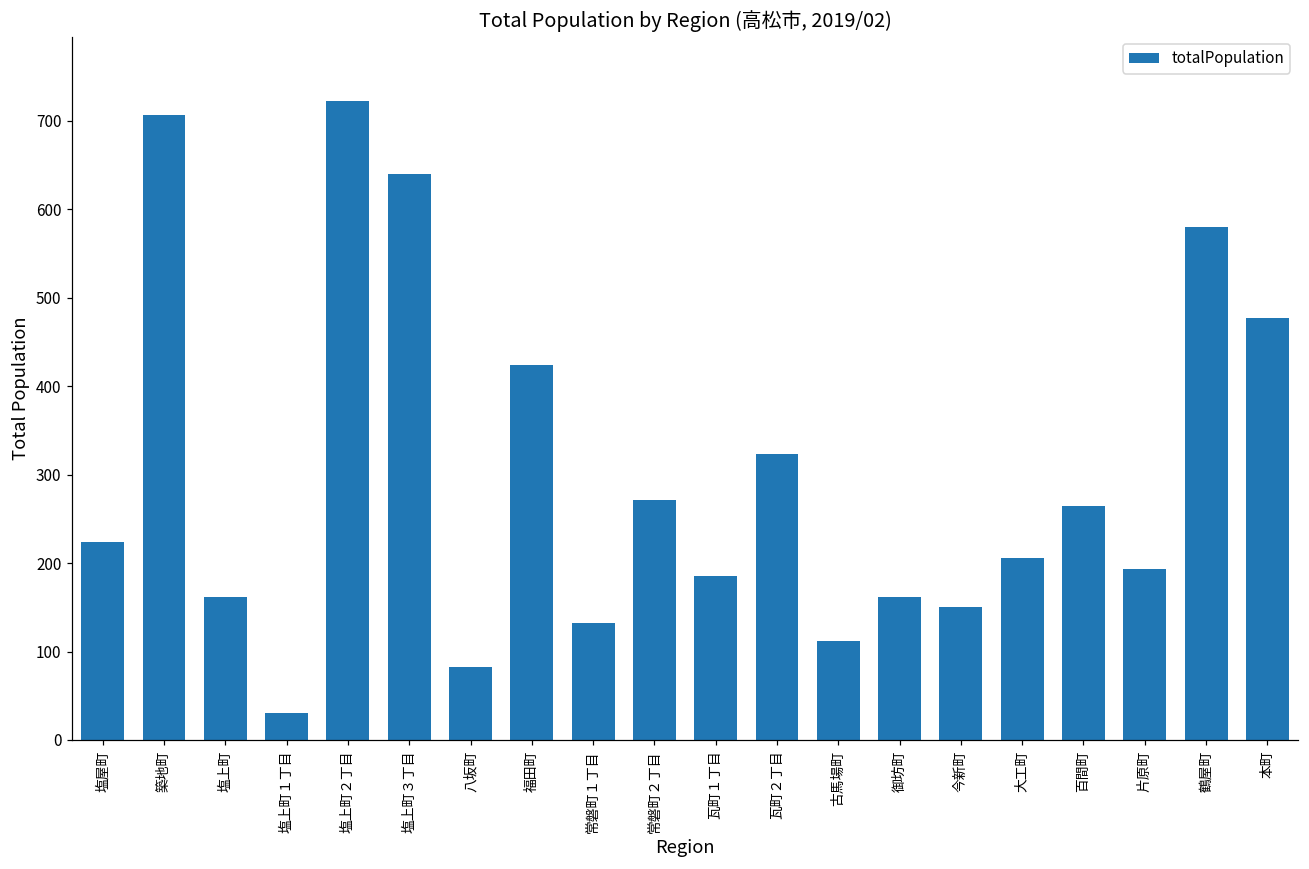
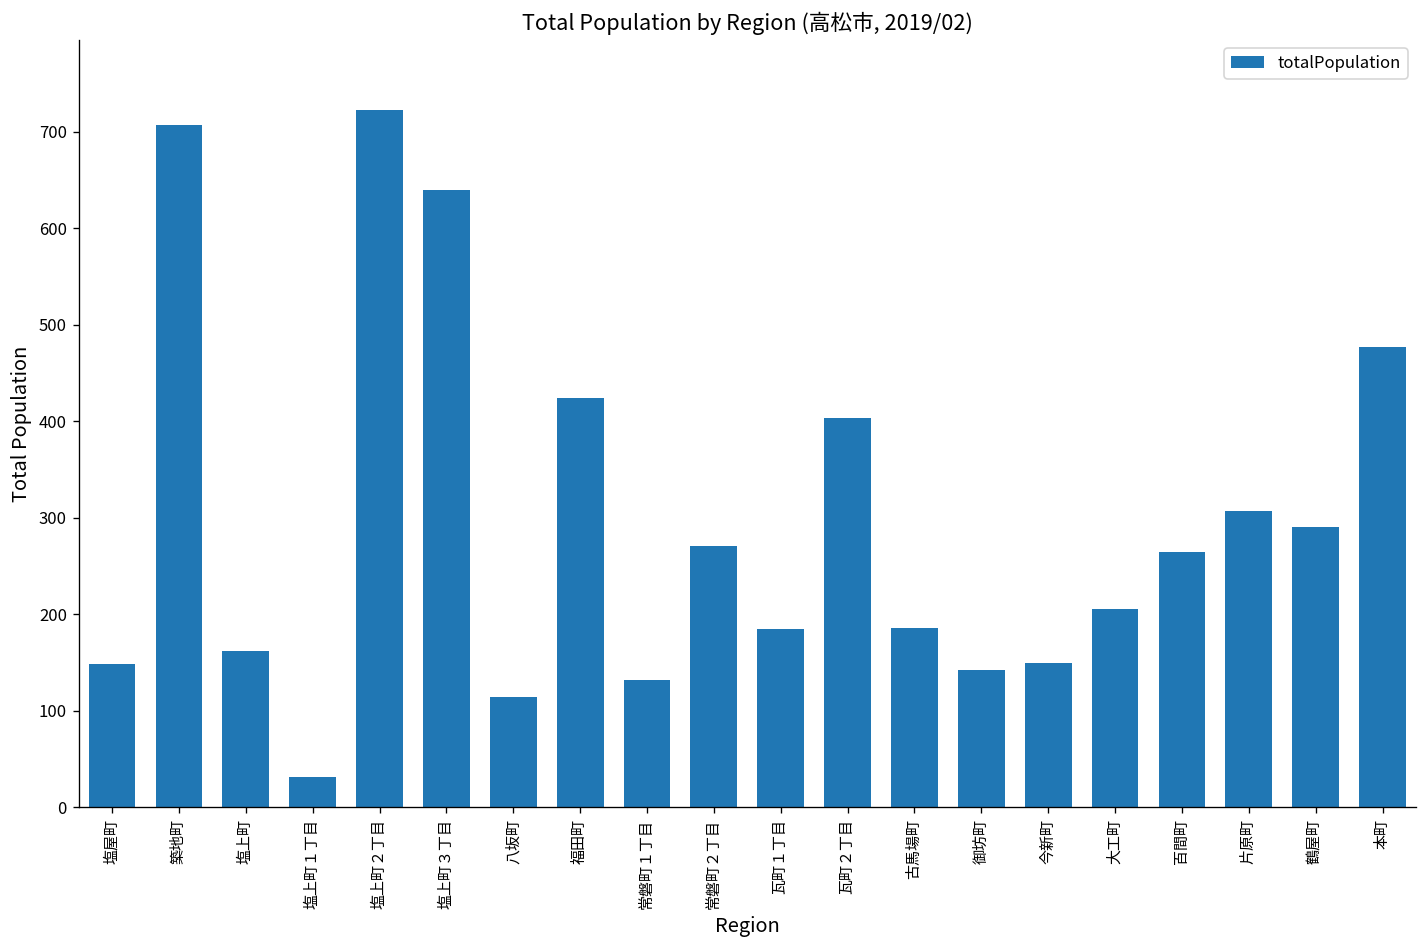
塩屋町: 220 -> 150
八坂町: 80 -> 110
瓦町２丁目: 320 -> 400
古馬場町: 110 -> 190
御坊町: 160 -> 140
片原町: 190 -> 310
鶴屋町: 580 -> 290
